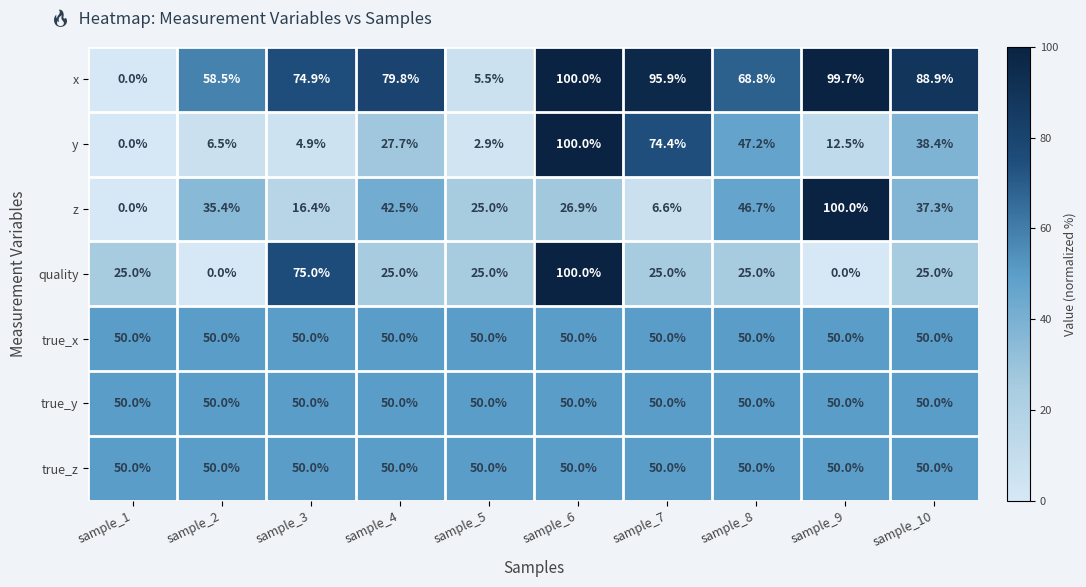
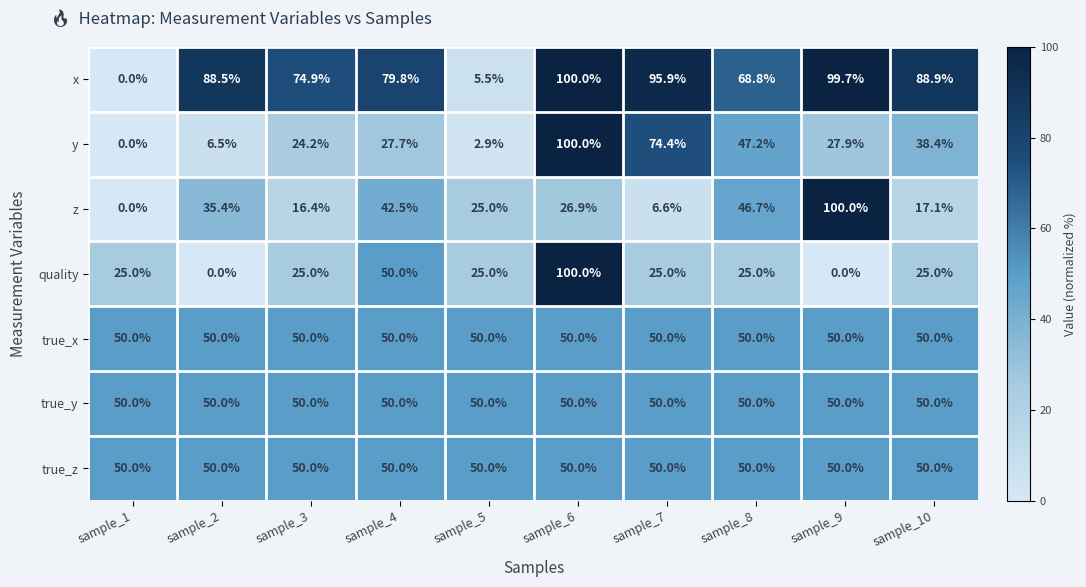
x, sample_2: 58.5% -> 88.5%
y, sample_3: 4.9% -> 24.2%
y, sample_9: 12.5% -> 27.9%
z, sample_10: 37.3% -> 17.1%
quality, sample_3: 75.0% -> 25.0%
quality, sample_4: 25.0% -> 50.0%
